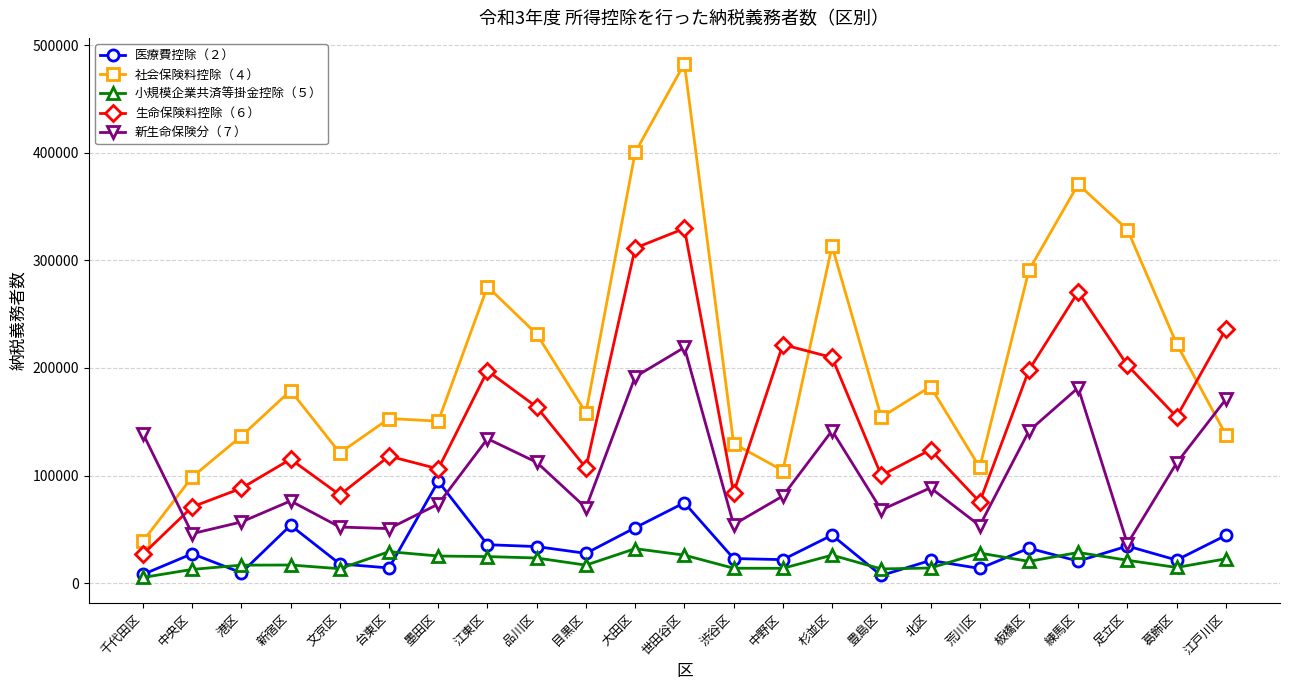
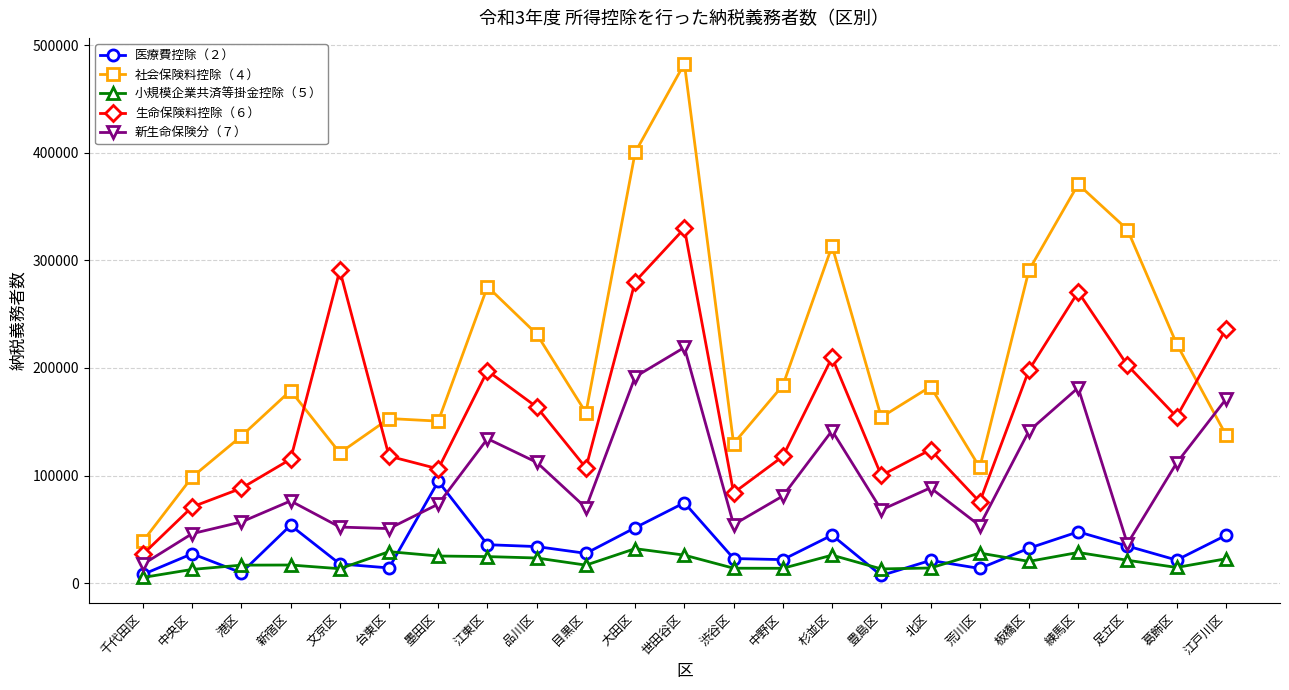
新生命保険分（７）, 千代田区: 139000 -> 17000
生命保険料控除（６）, 文京区: 82000 -> 291000
生命保険料控除（６）, 大田区: 312000 -> 280000
社会保険料控除（４）, 中野区: 105000 -> 184000
生命保険料控除（６）, 中野区: 222000 -> 118000
医療費控除（２）, 練馬区: 20000 -> 48000
